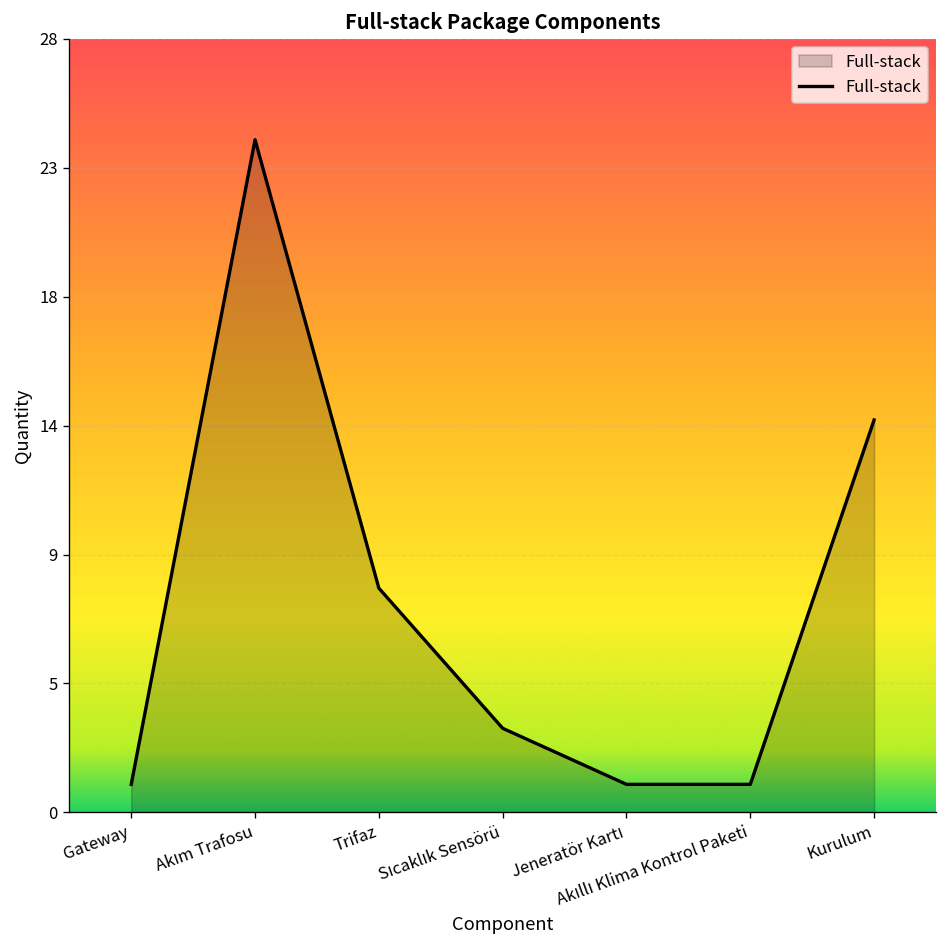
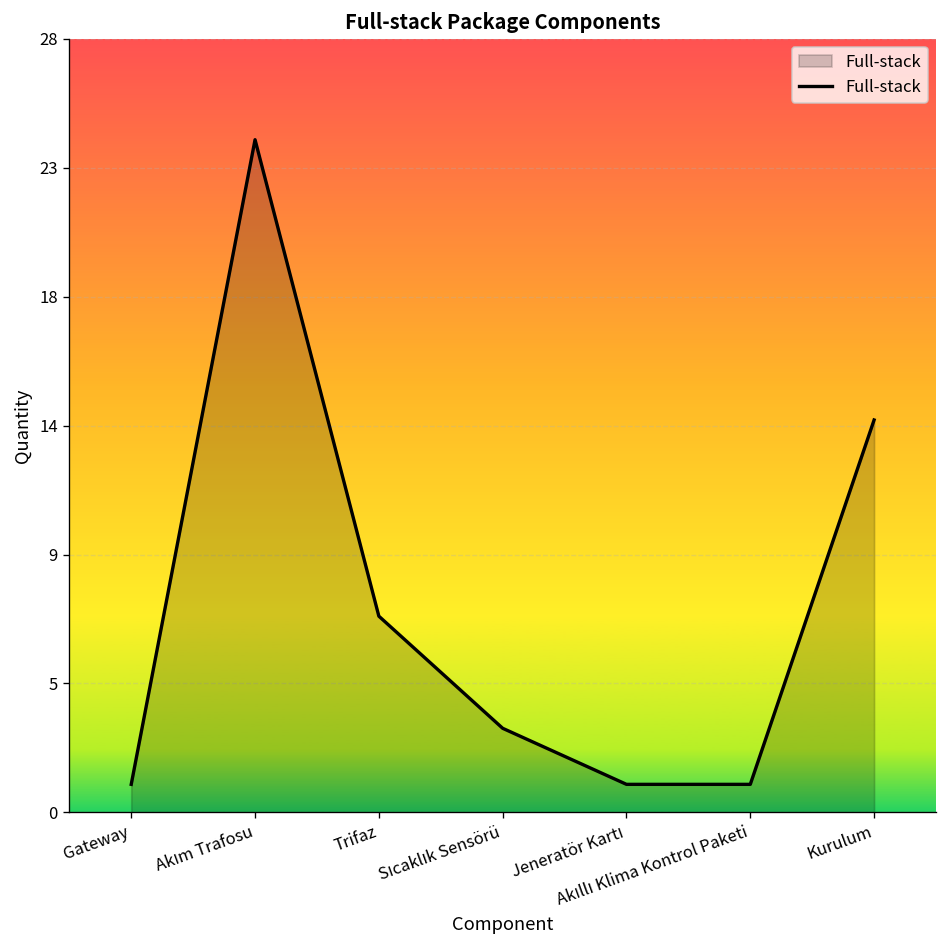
Trifaz: 8 -> 7
